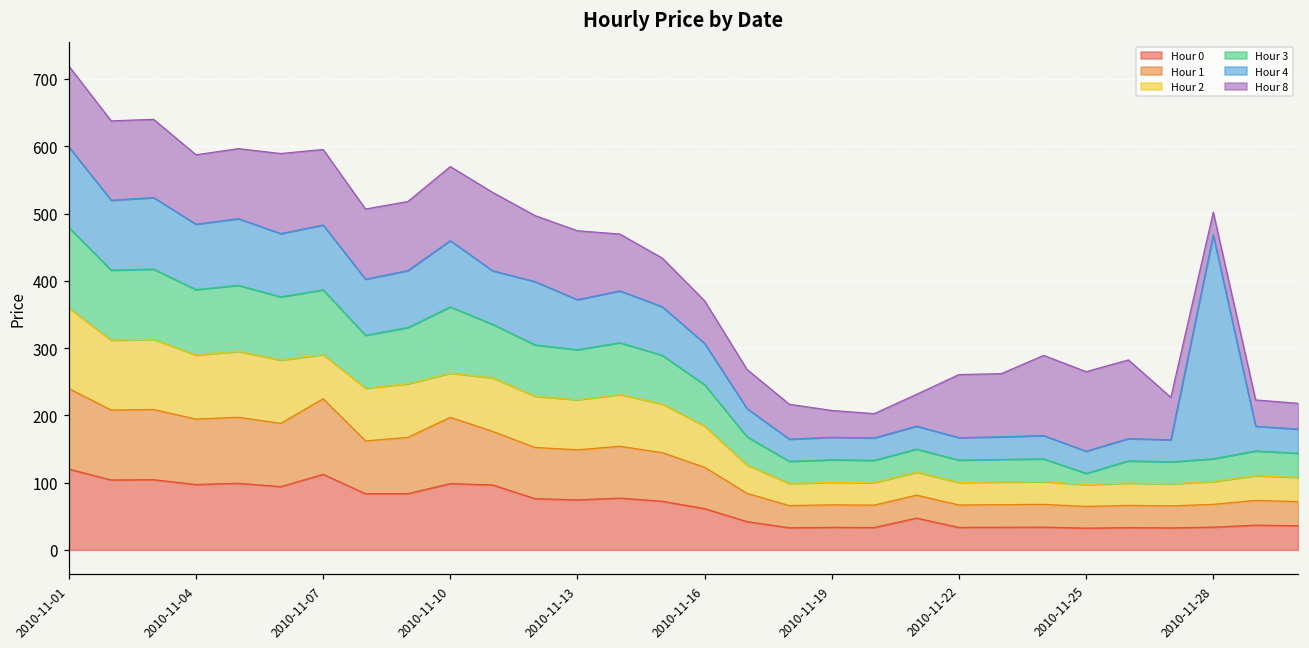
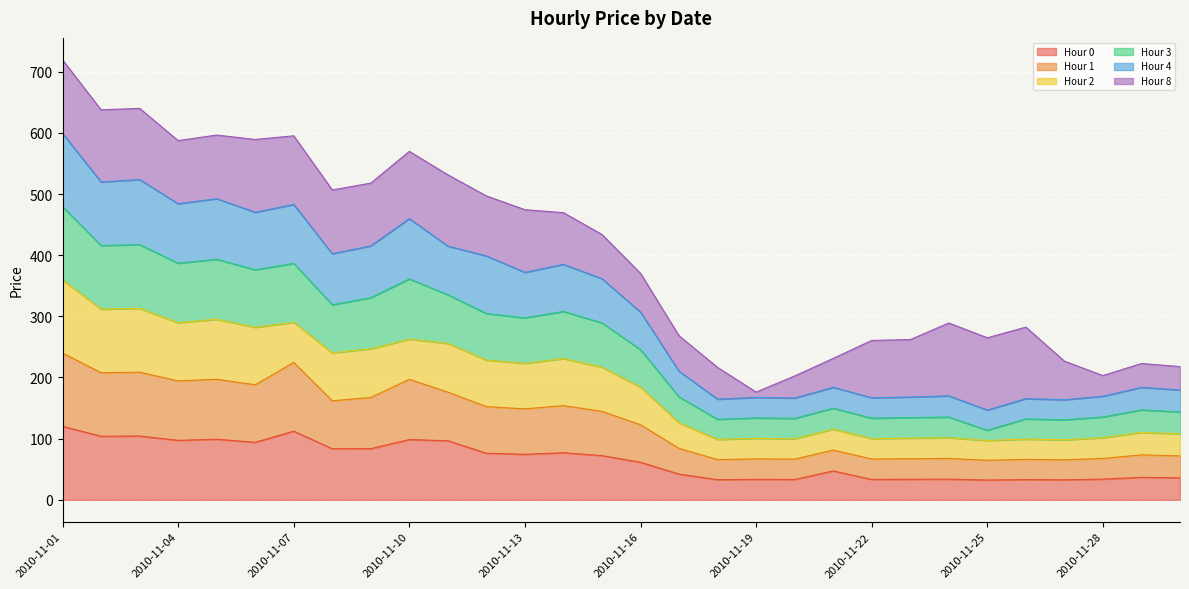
Hour 8, 2010-11-19: 40 -> 10
Hour 4, 2010-11-28: 330 -> 30
